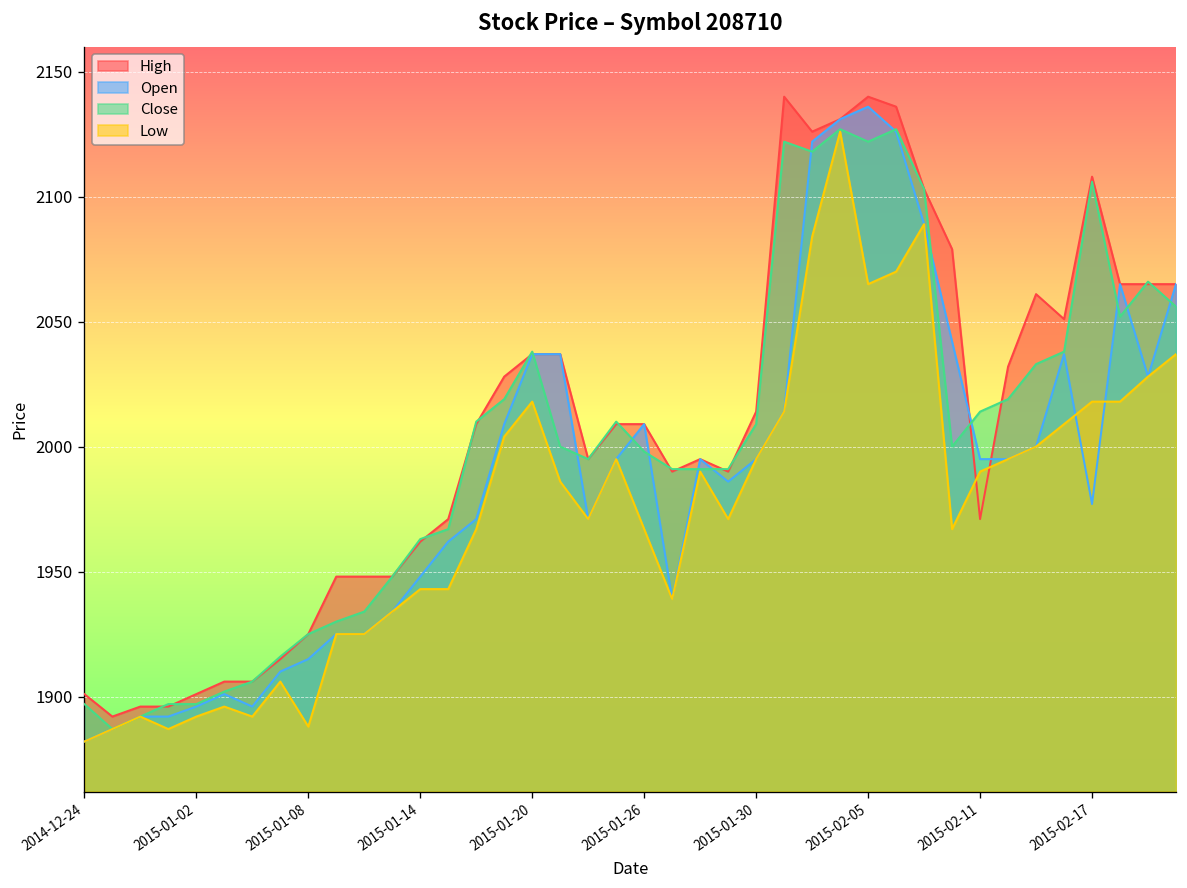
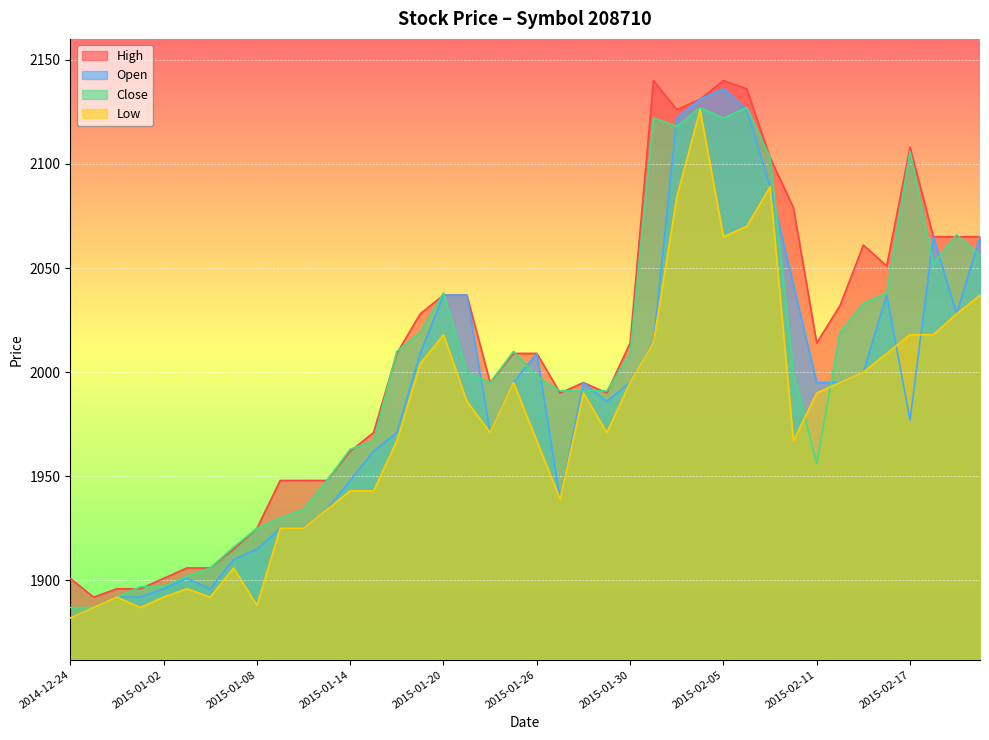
Close, 2014-12-24: 1897 -> 1887
High, 2015-02-11: 1971 -> 2014
Close, 2015-02-11: 2014 -> 1956
